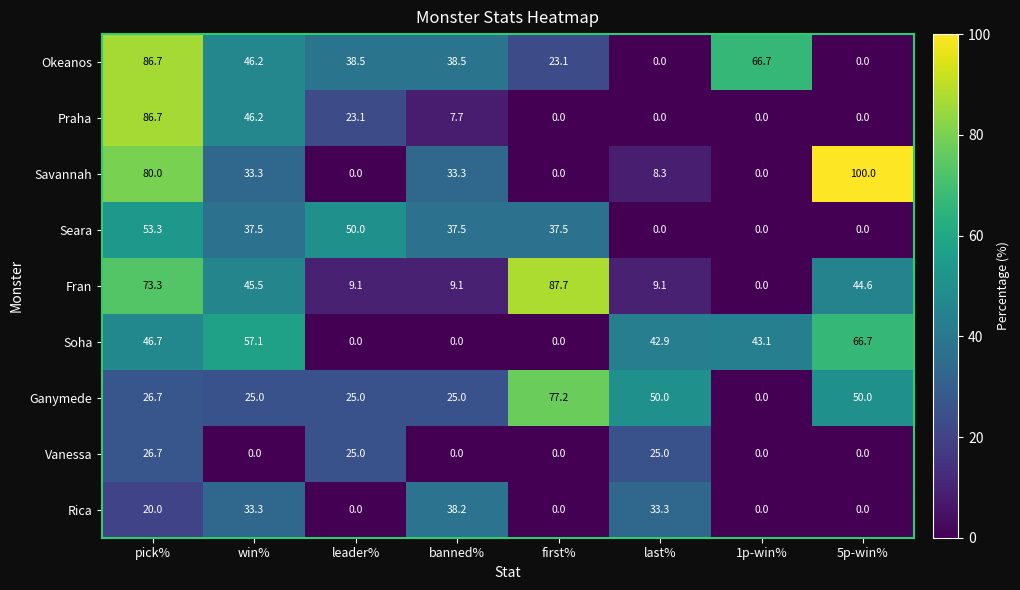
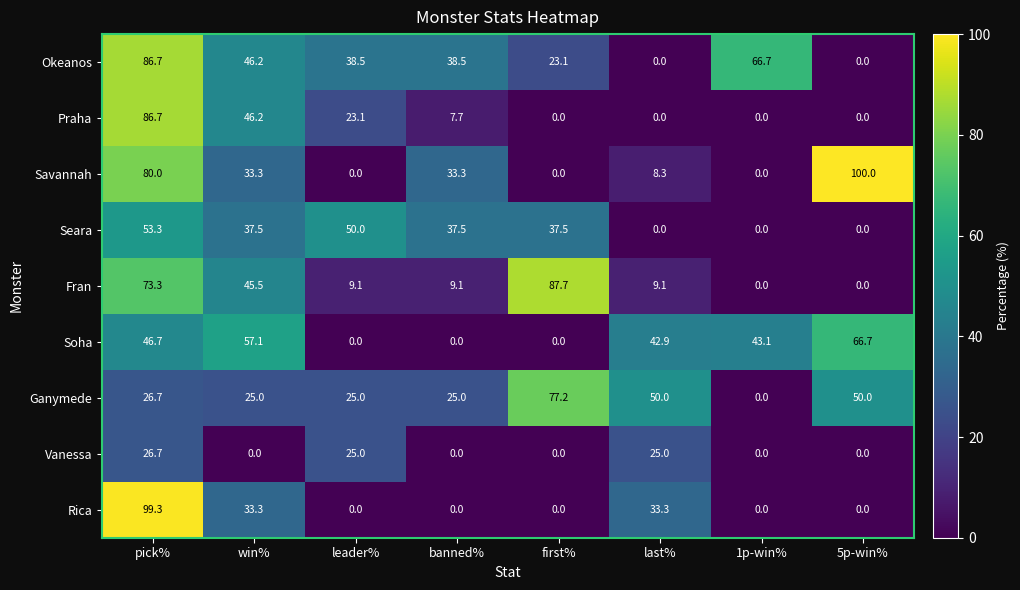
Fran, 5p-win%: 44.6 -> 0.0
Rica, pick%: 20.0 -> 99.3
Rica, banned%: 38.2 -> 0.0
